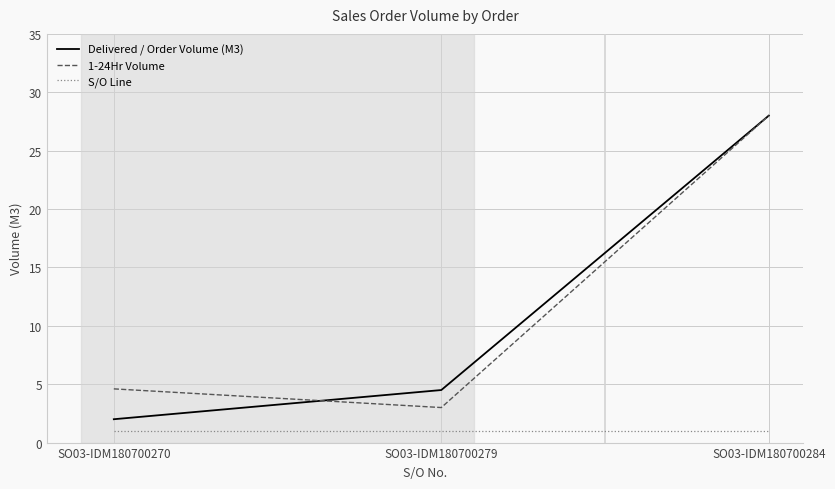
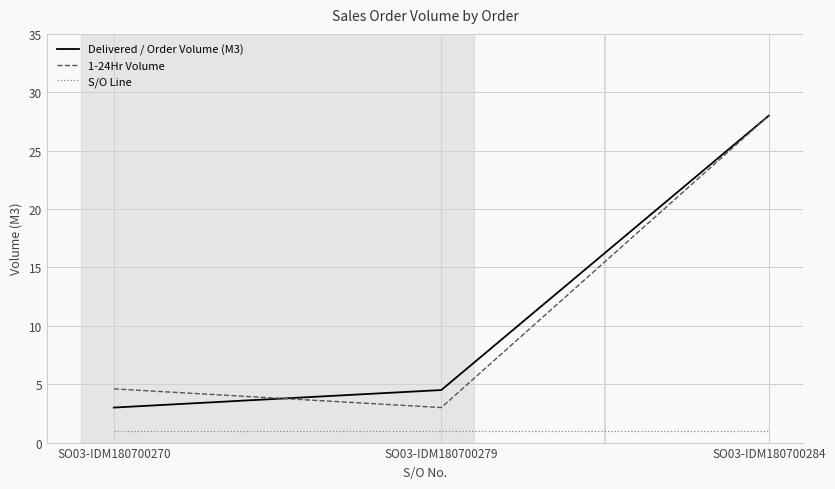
Delivered / Order Volume (M3), SO03-IDM180700270: 2 -> 3
